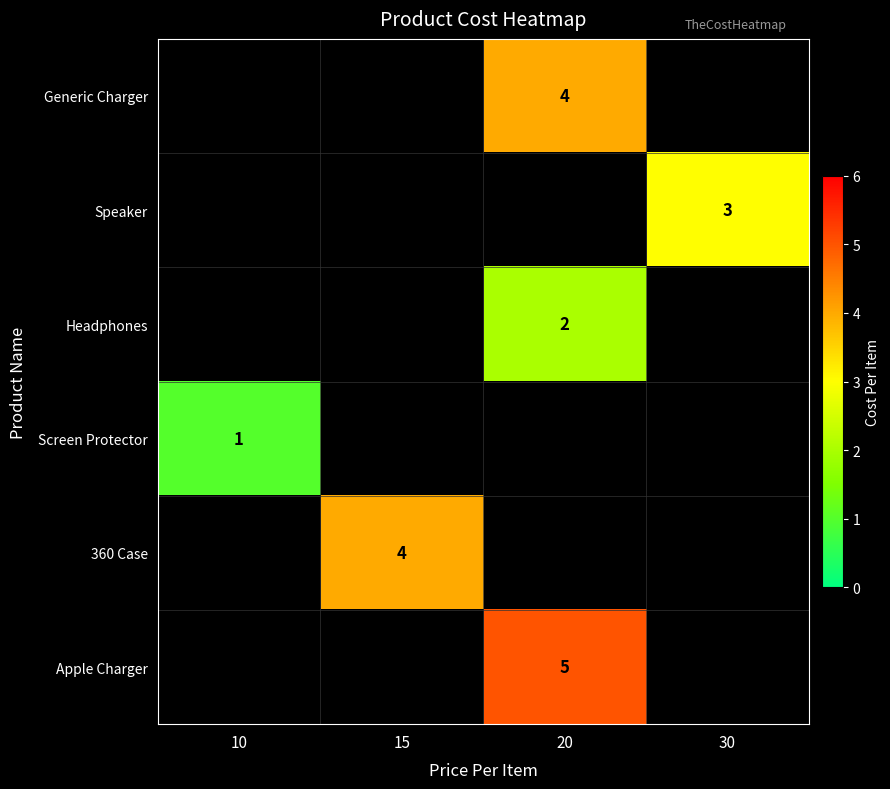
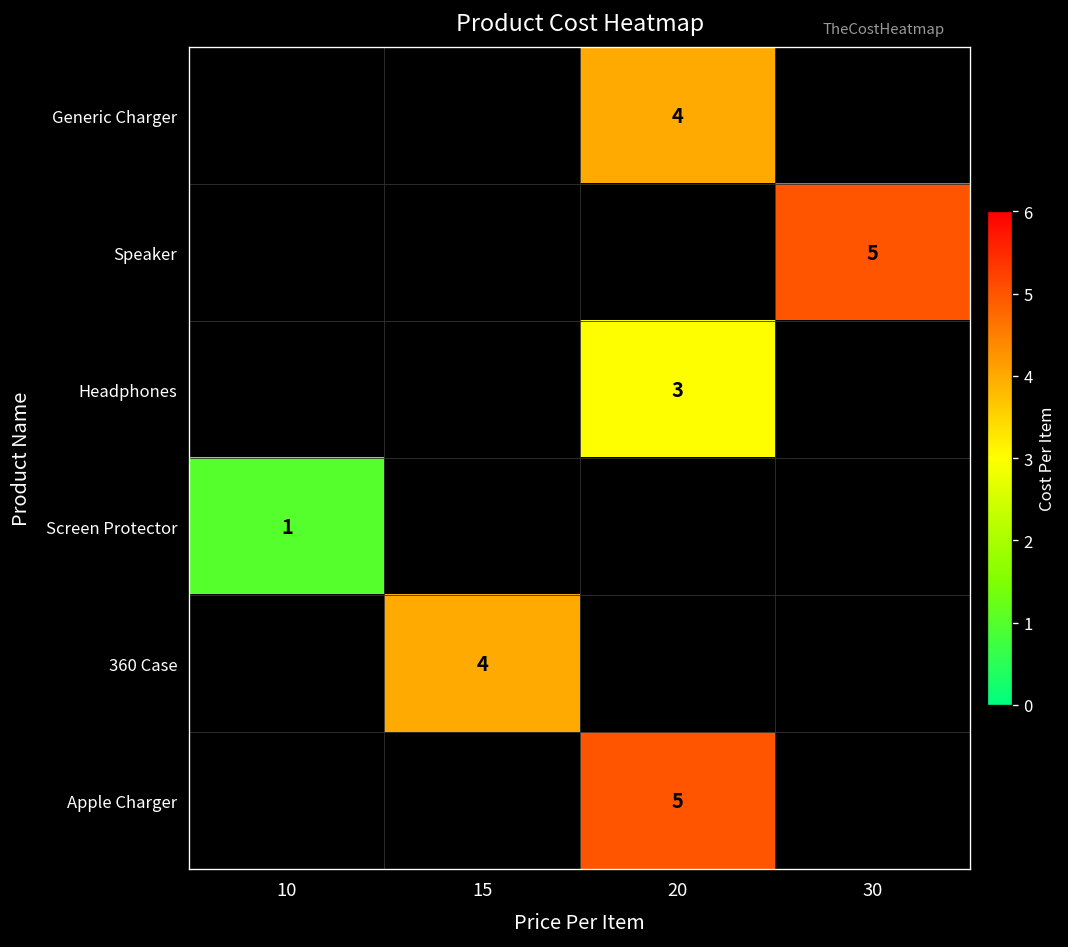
Speaker, 30: 3 -> 5
Headphones, 20: 2 -> 3
